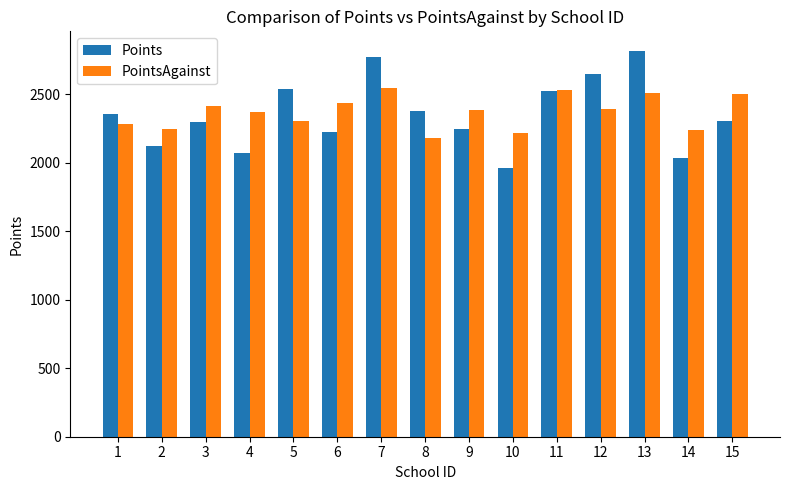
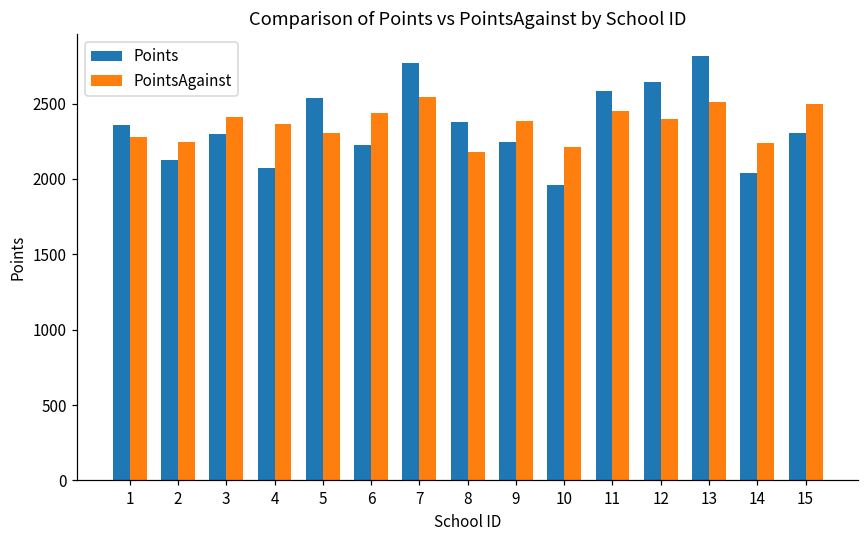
Points, 11: 2520 -> 2580
PointsAgainst, 11: 2530 -> 2450
